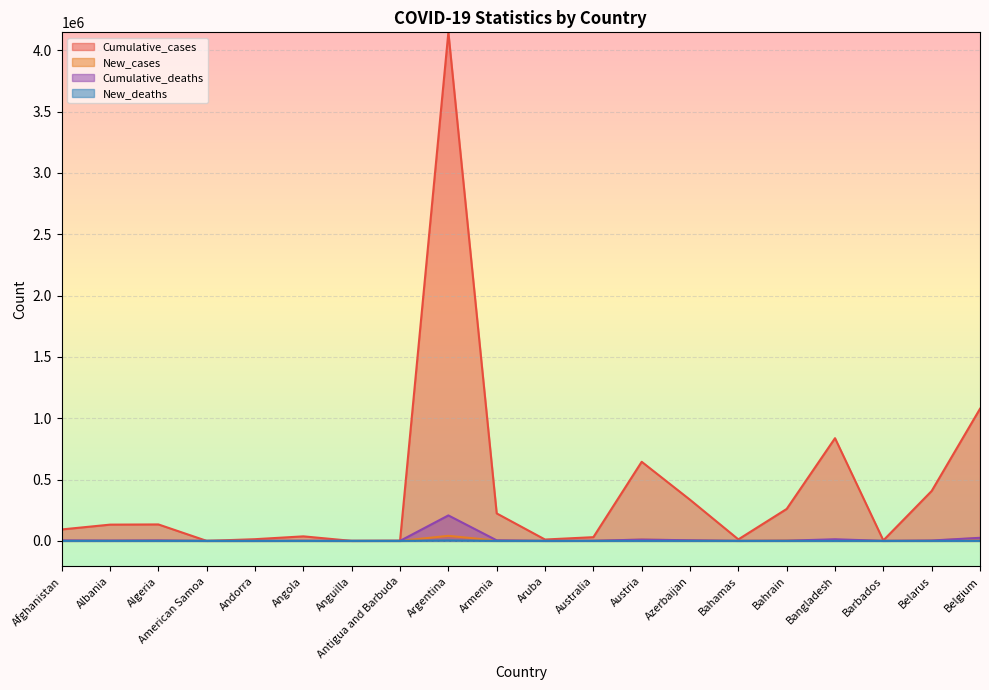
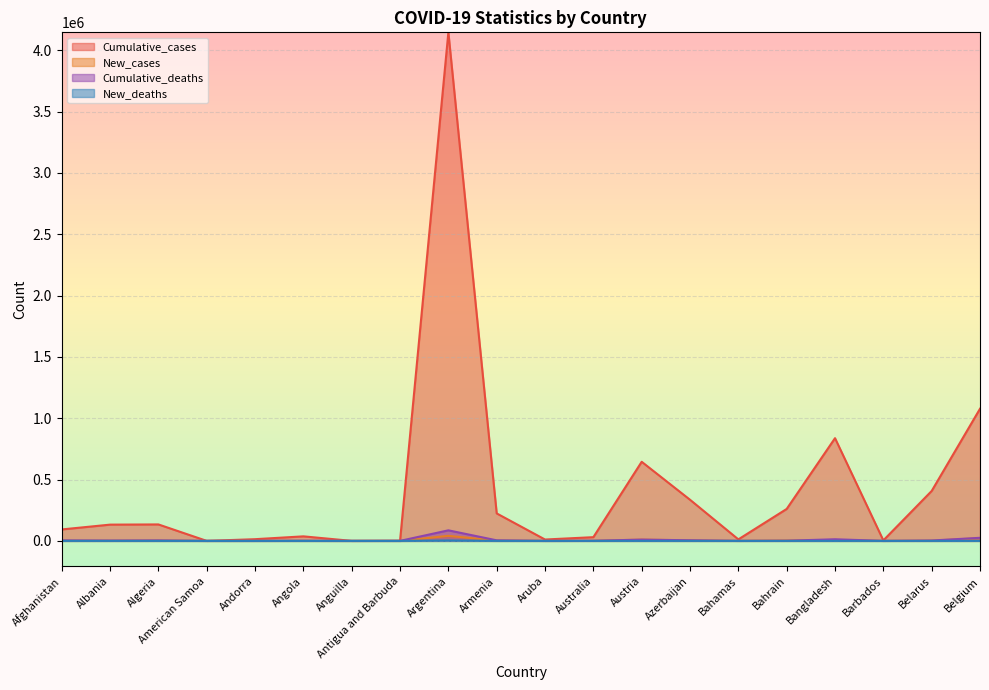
Cumulative_deaths, Argentina: 210000 -> 90000
